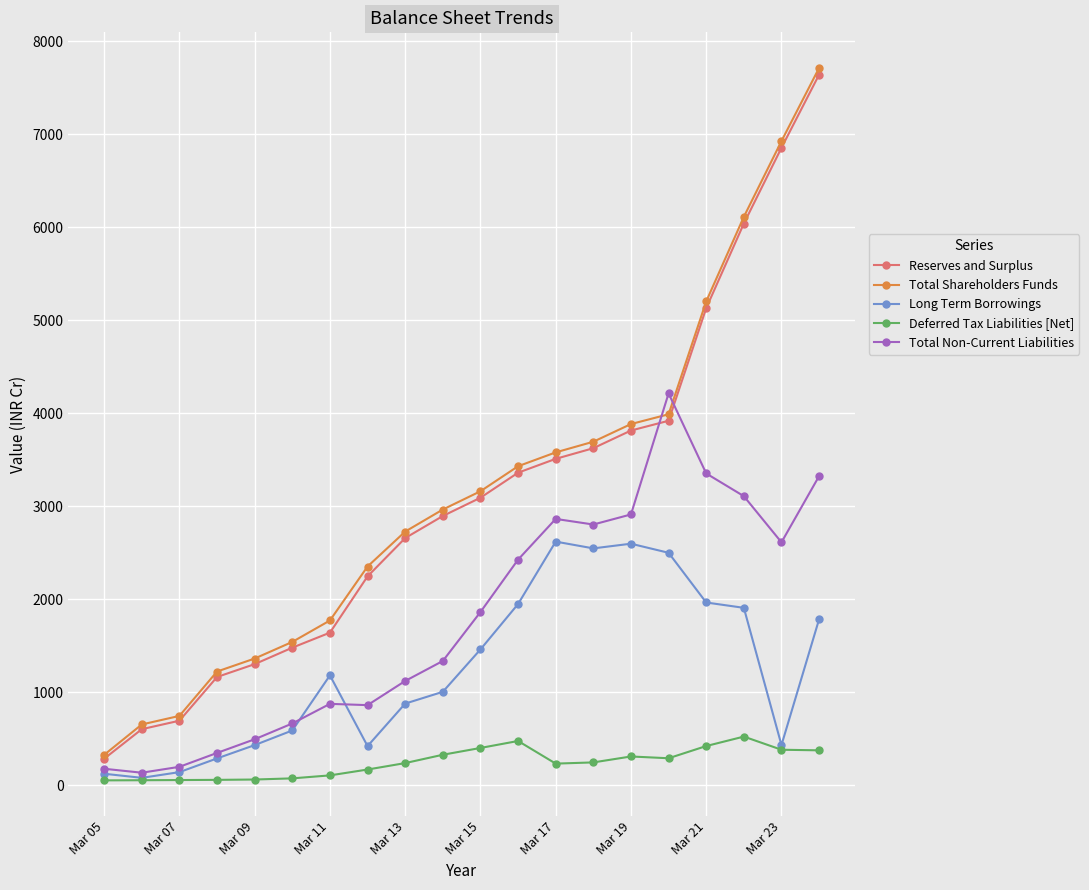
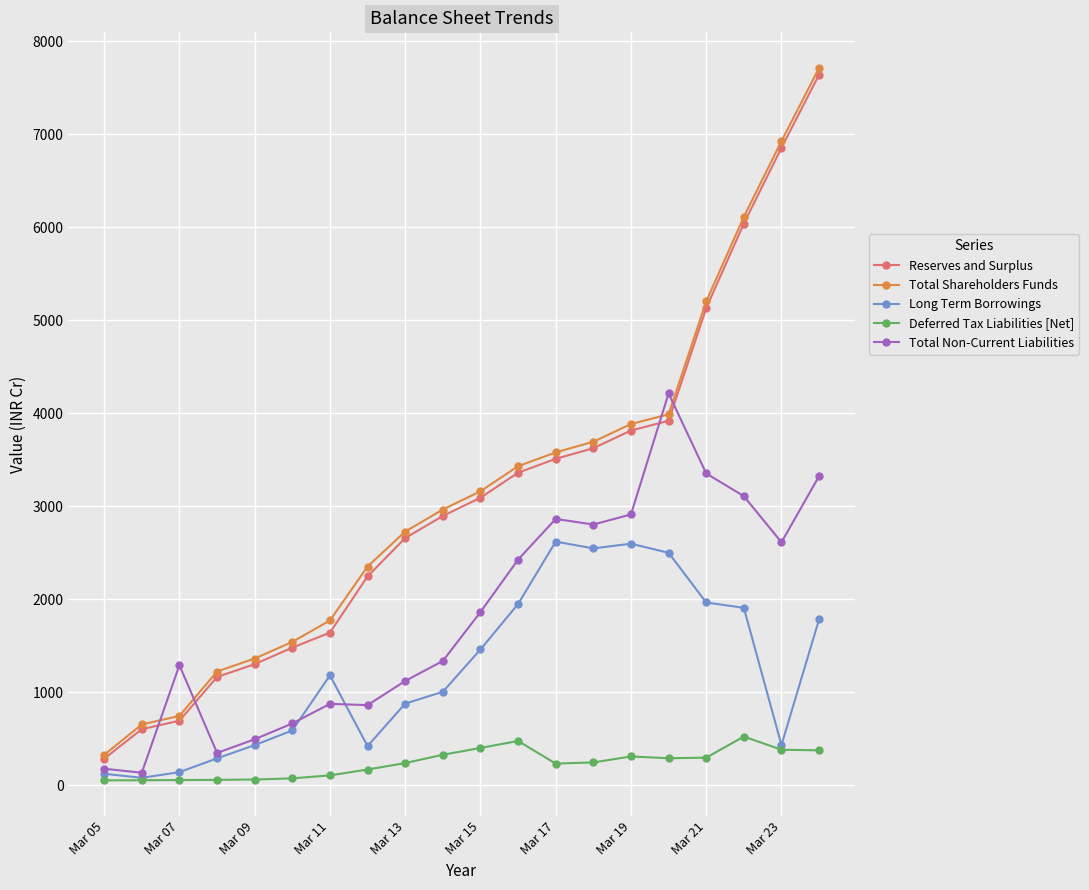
Total Non-Current Liabilities, Mar 07: 200 -> 1300
Deferred Tax Liabilities [Net], Mar 21: 400 -> 300
